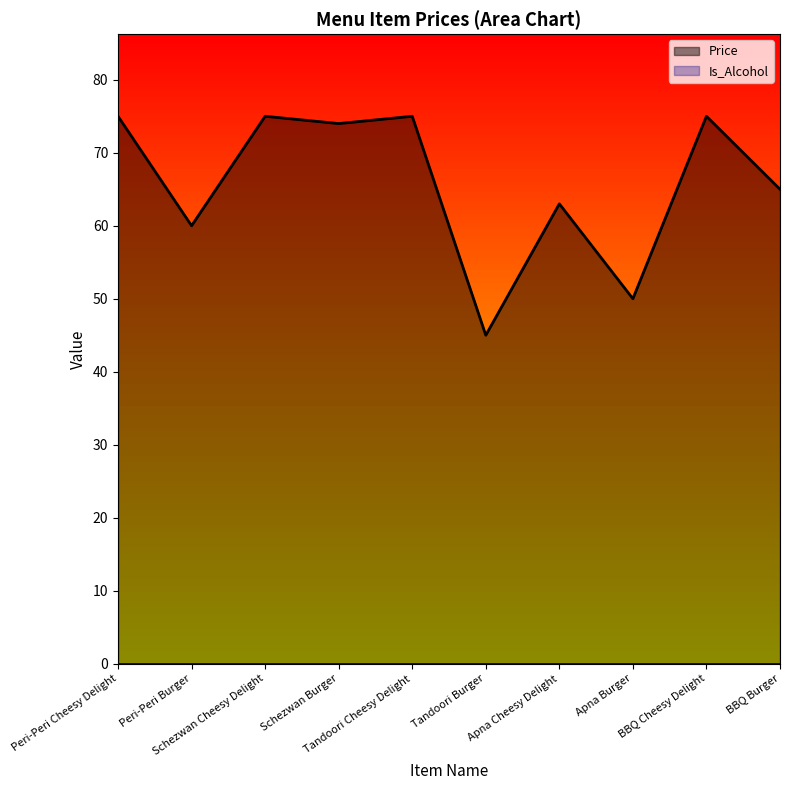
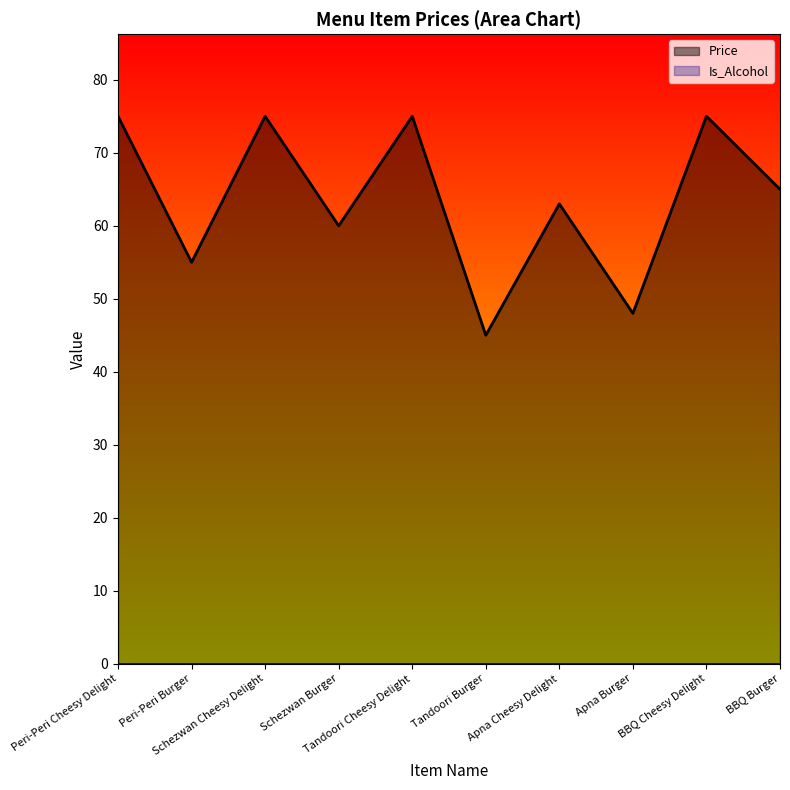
Price, Peri-Peri Burger: 60 -> 55
Price, Schezwan Burger: 74 -> 60
Price, Apna Burger: 50 -> 48
